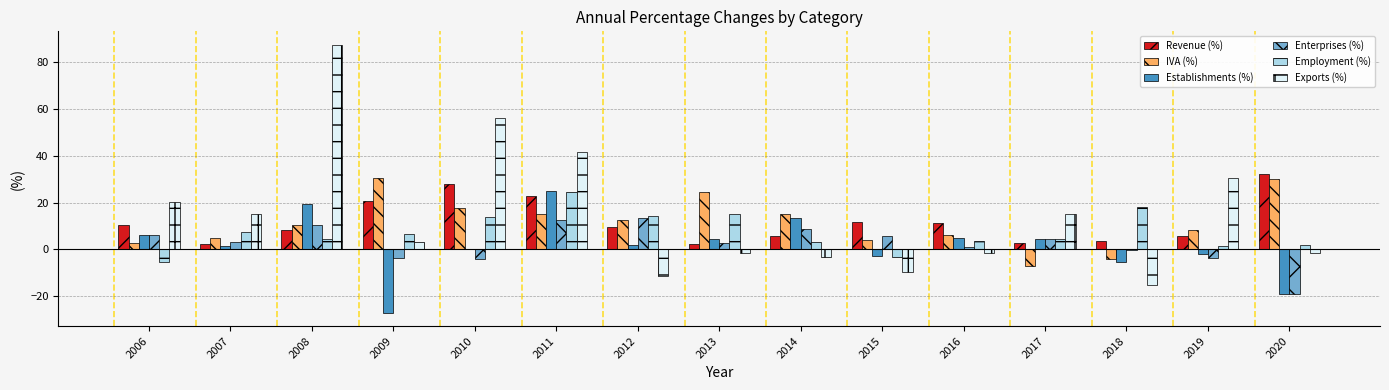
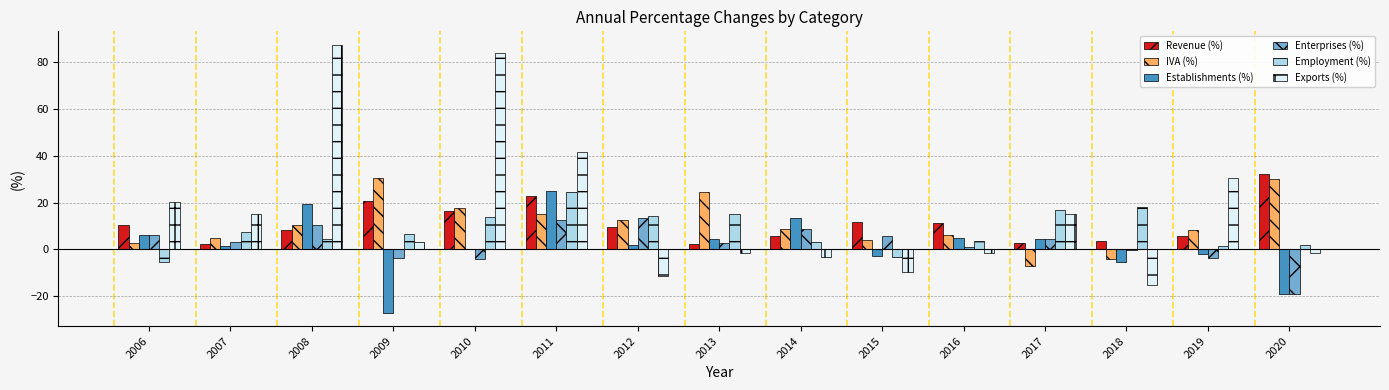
Revenue (%), 2010: 28 -> 16
Exports (%), 2010: 56 -> 84
IVA (%), 2014: 15 -> 9
Employment (%), 2017: 4 -> 17
